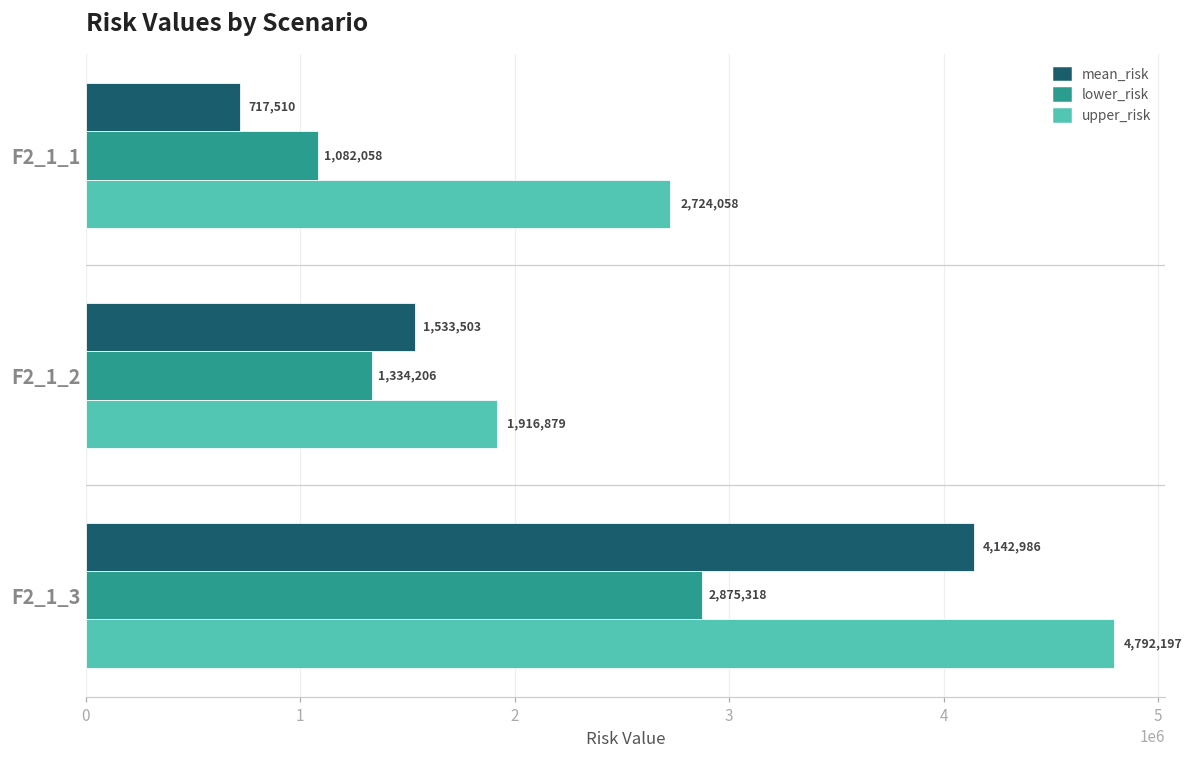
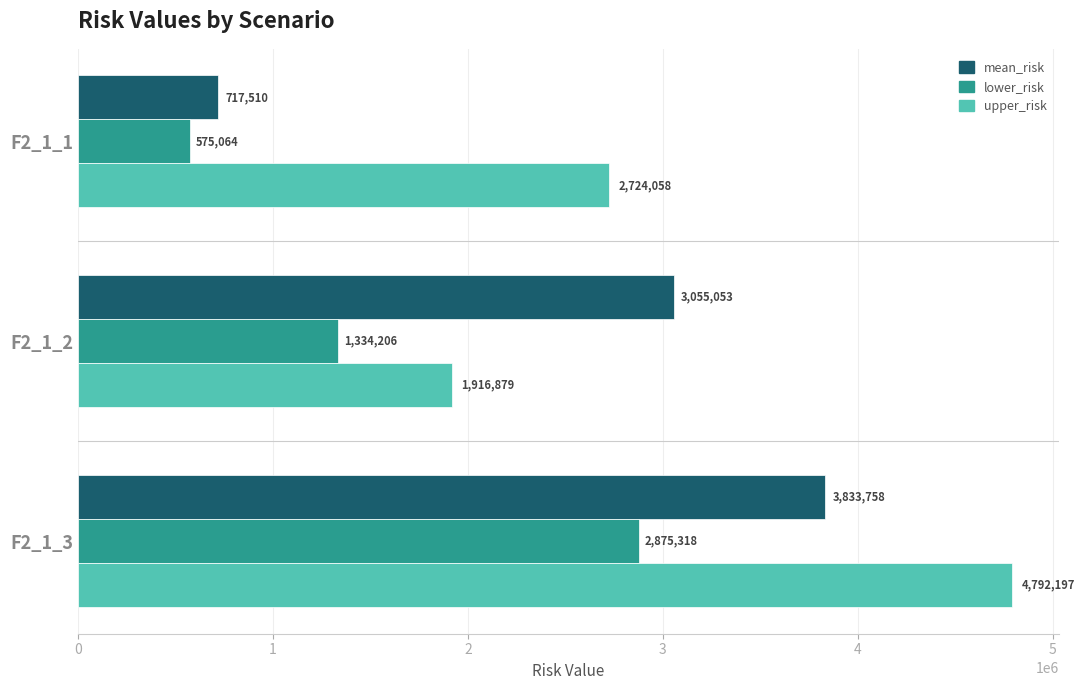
lower_risk, F2_1_1: 1,082,058 -> 575,064
mean_risk, F2_1_2: 1,533,503 -> 3,055,053
mean_risk, F2_1_3: 4,142,986 -> 3,833,758
